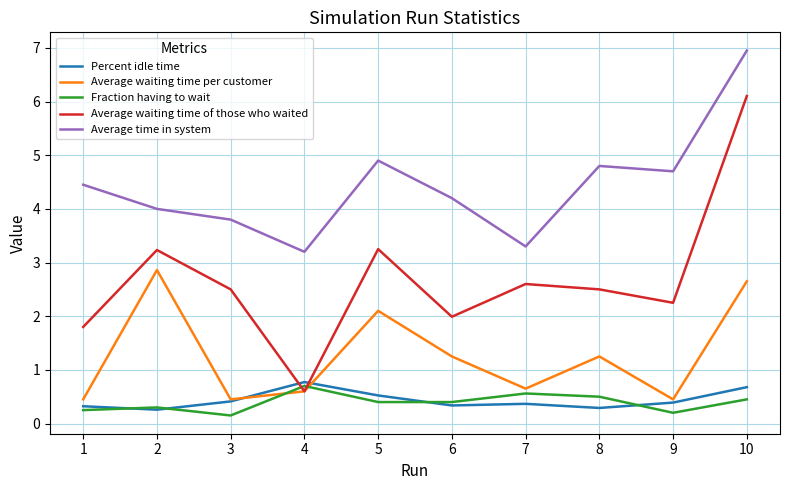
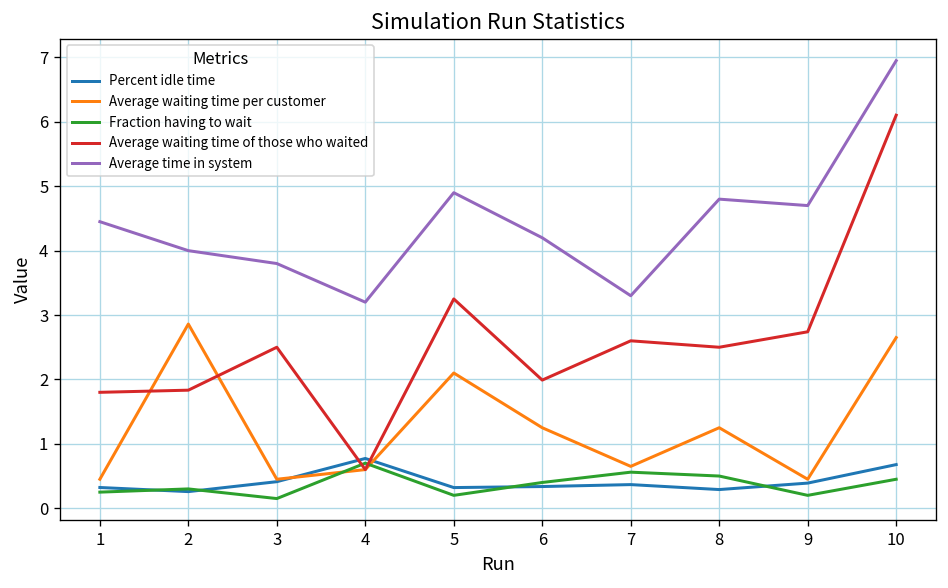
Average waiting time of those who waited, 2: 3.2 -> 1.8
Percent idle time, 5: 0.5 -> 0.3
Fraction having to wait, 5: 0.4 -> 0.2
Average waiting time of those who waited, 9: 2.3 -> 2.7
